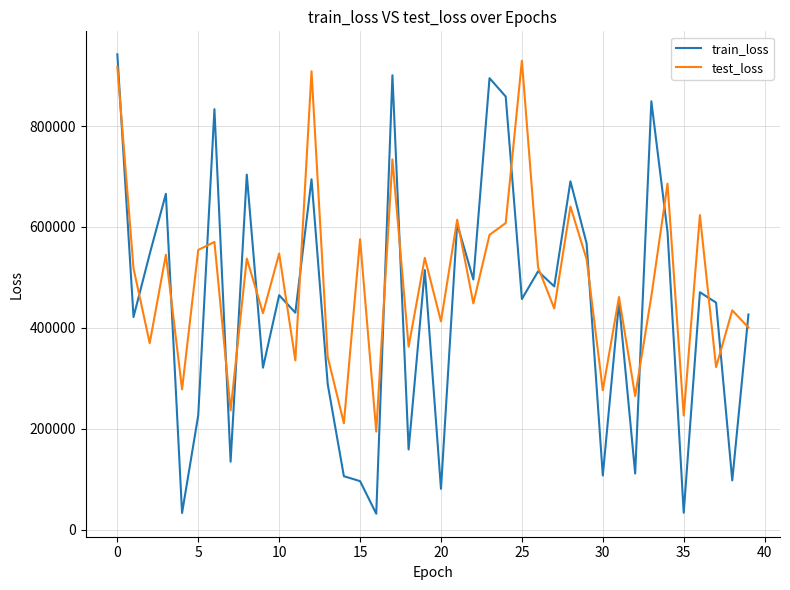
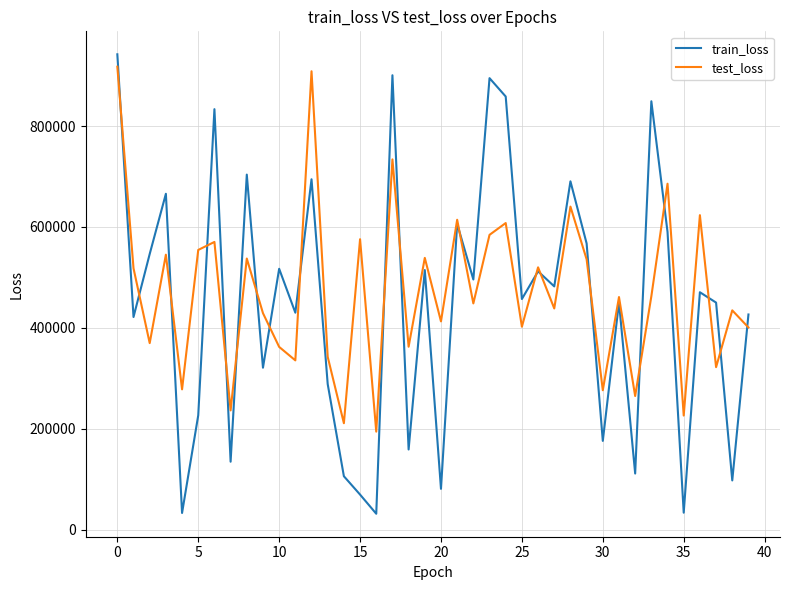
train_loss, 10: 460000 -> 520000
test_loss, 10: 550000 -> 360000
train_loss, 15: 100000 -> 70000
test_loss, 25: 930000 -> 400000
train_loss, 30: 110000 -> 180000
